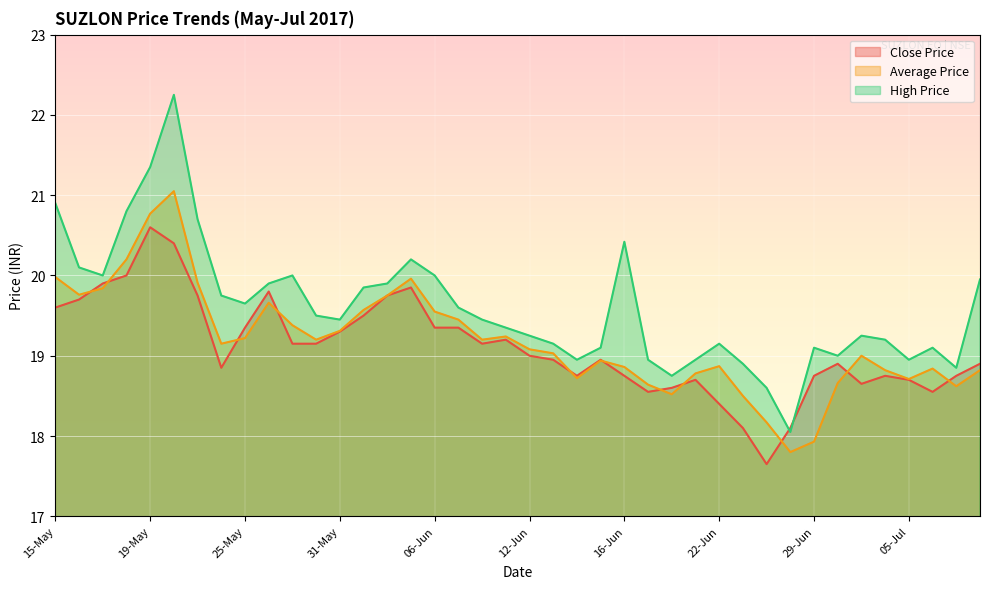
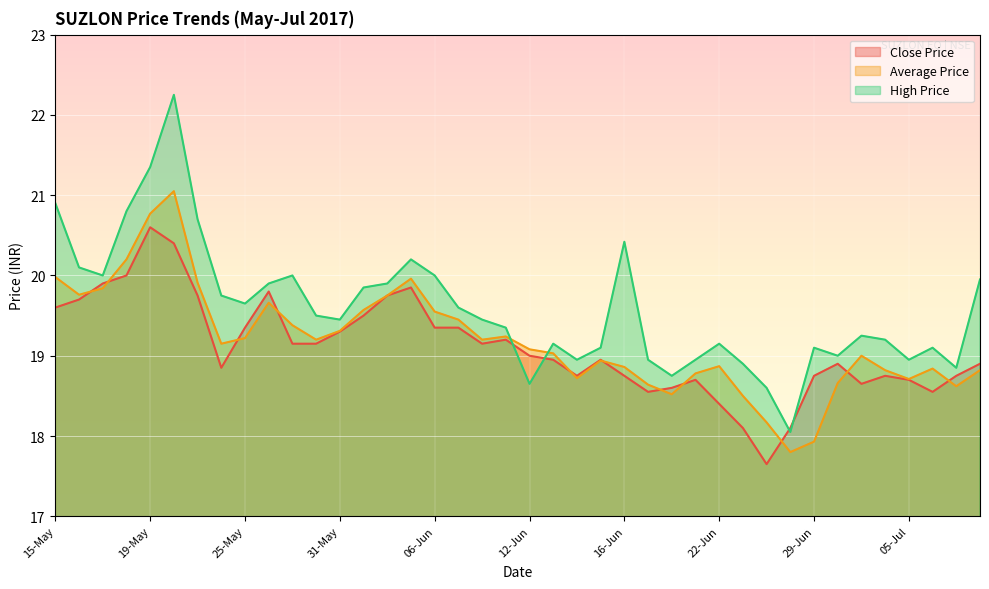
High Price, 12-Jun: 19.3 -> 18.7
